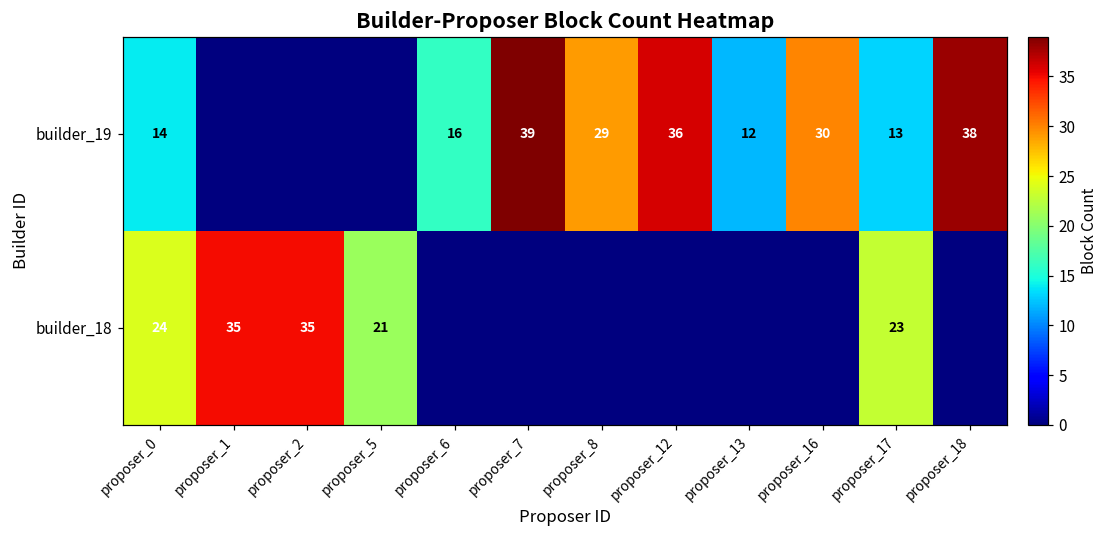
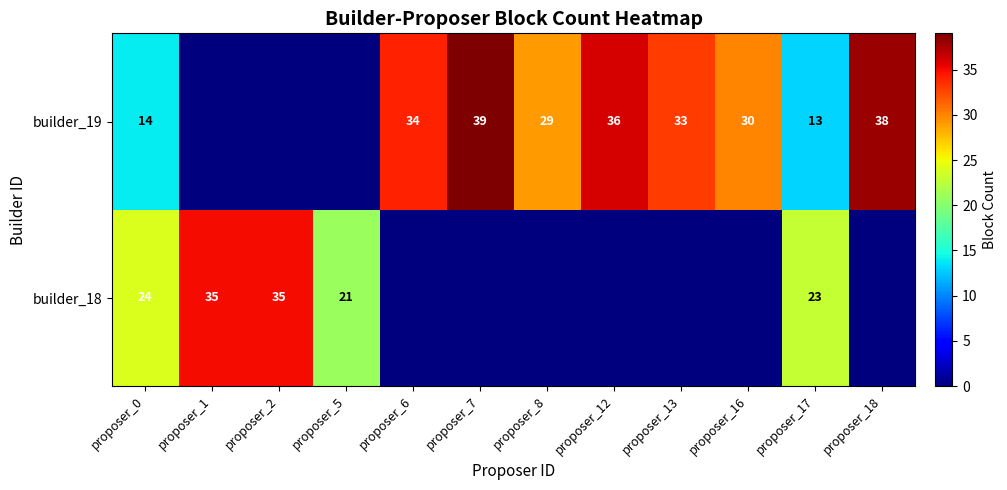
builder_19, proposer_6: 16 -> 34
builder_19, proposer_13: 12 -> 33
